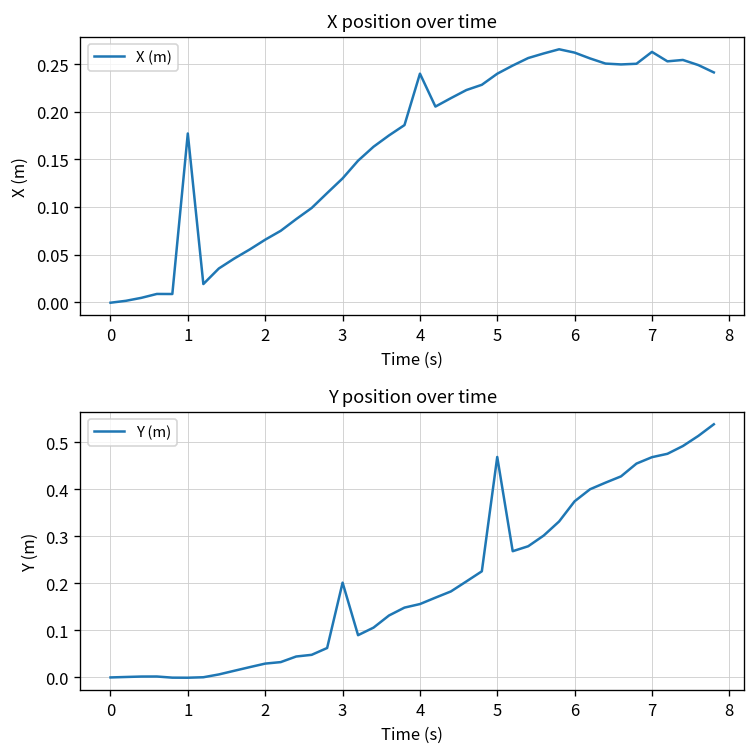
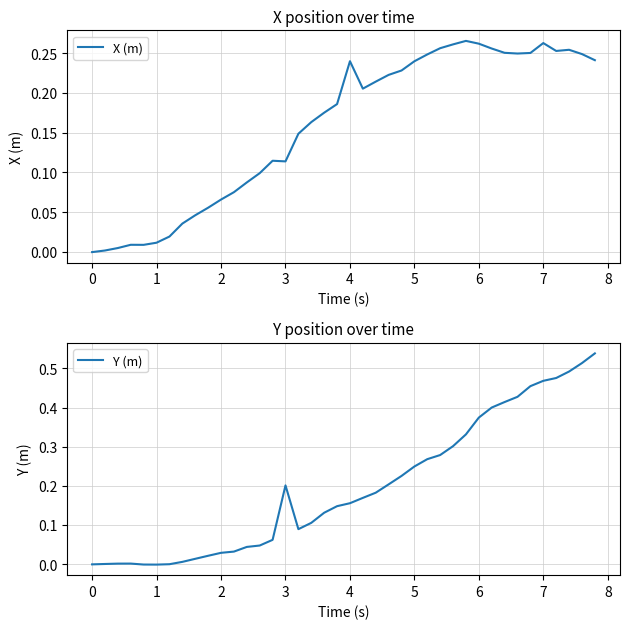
X position over time, 1: 0.18 -> 0.01
X position over time, 3: 0.13 -> 0.11
Y position over time, 5: 0.47 -> 0.25
